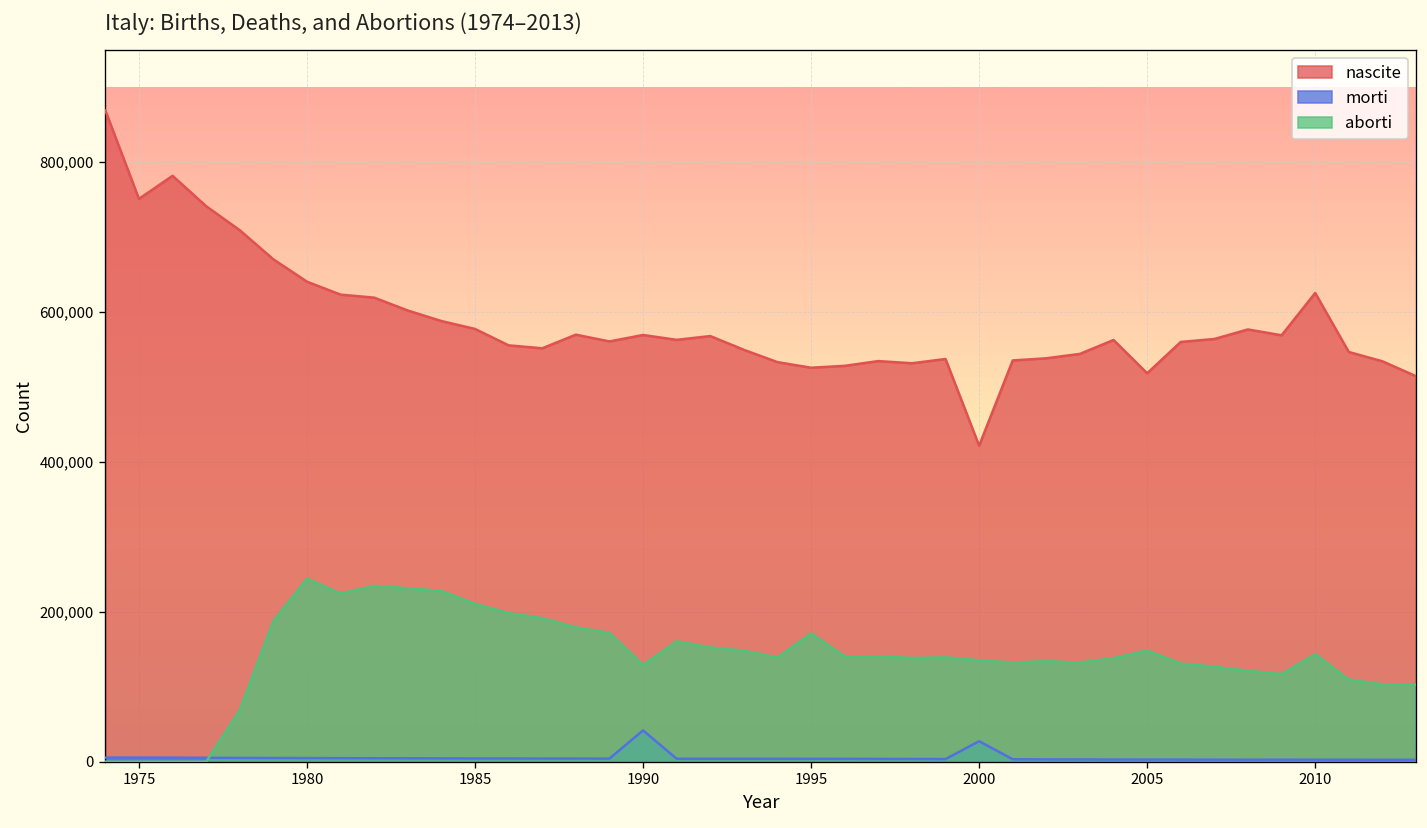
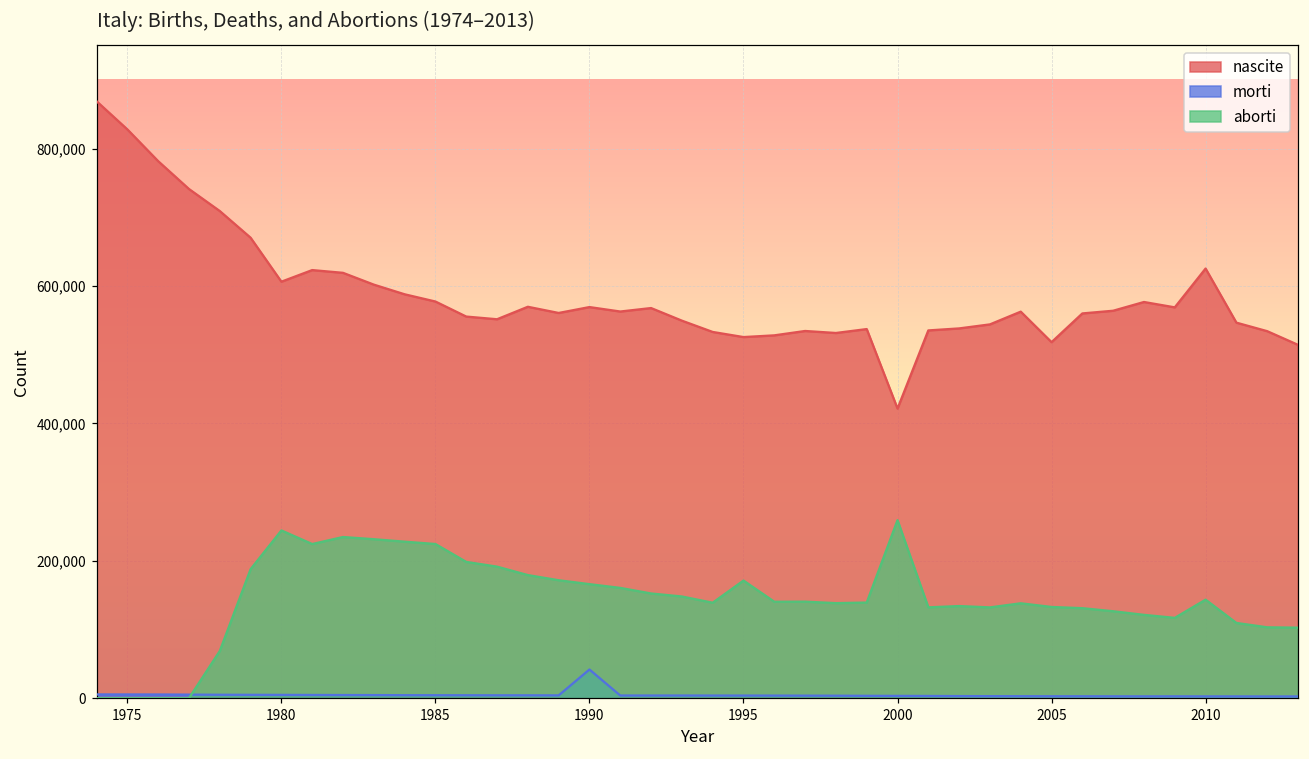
nascite, 1975: 750,000 -> 830,000
nascite, 1980: 640,000 -> 610,000
aborti, 1985: 210,000 -> 220,000
aborti, 1990: 130,000 -> 170,000
morti, 2000: 30,000 -> 0
aborti, 2000: 140,000 -> 260,000
aborti, 2005: 150,000 -> 130,000
